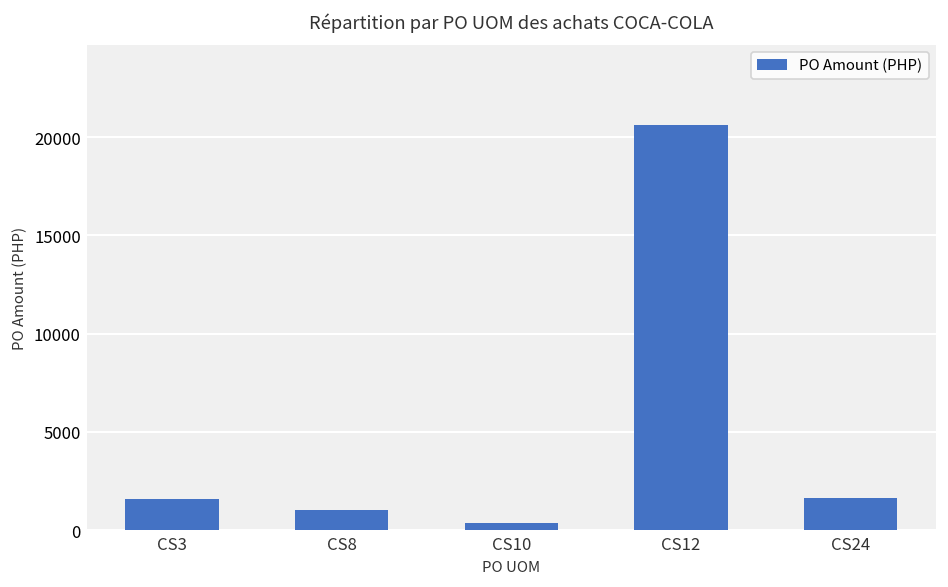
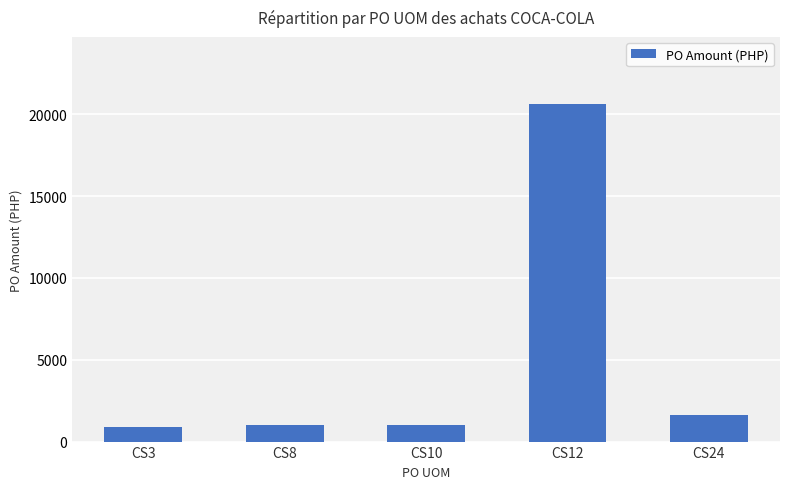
CS3: 1600 -> 900
CS10: 400 -> 1000
